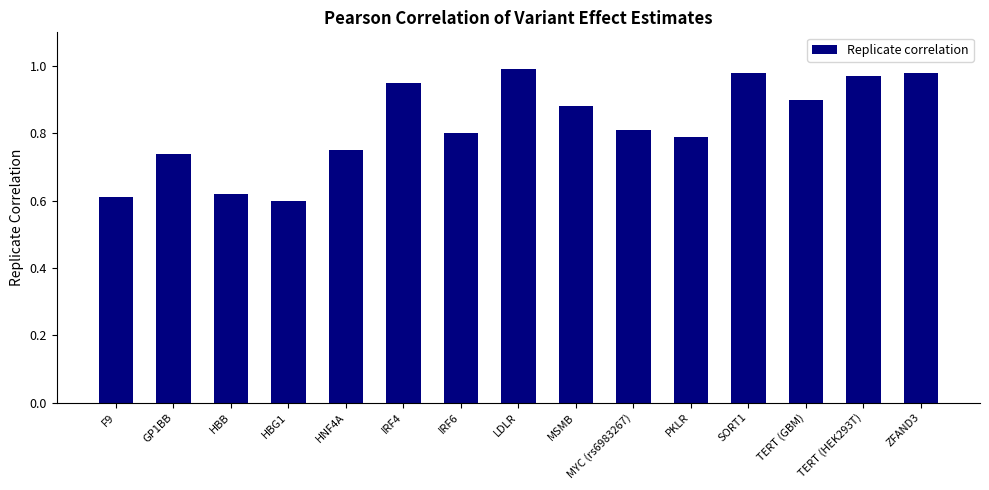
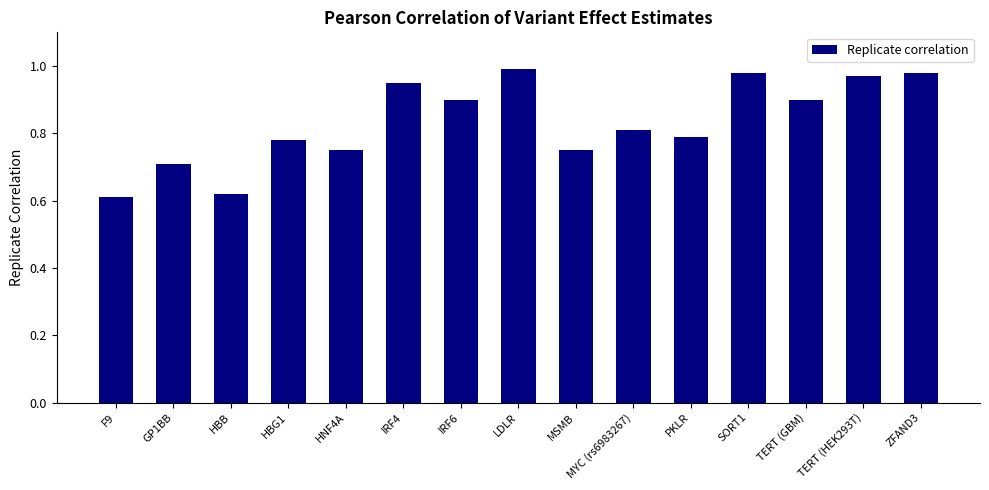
GP1BB: 0.74 -> 0.71
HBG1: 0.60 -> 0.78
IRF6: 0.8 -> 0.9
MSMB: 0.88 -> 0.75
